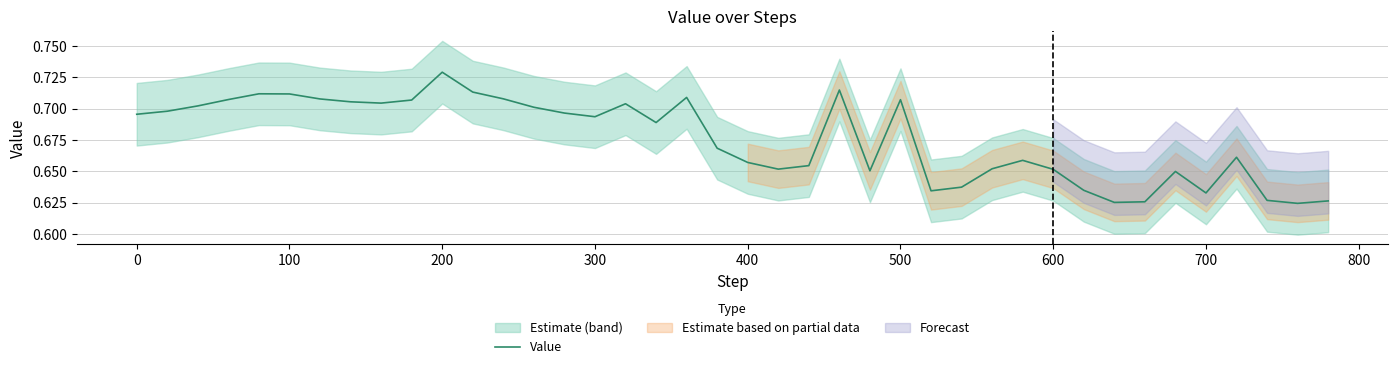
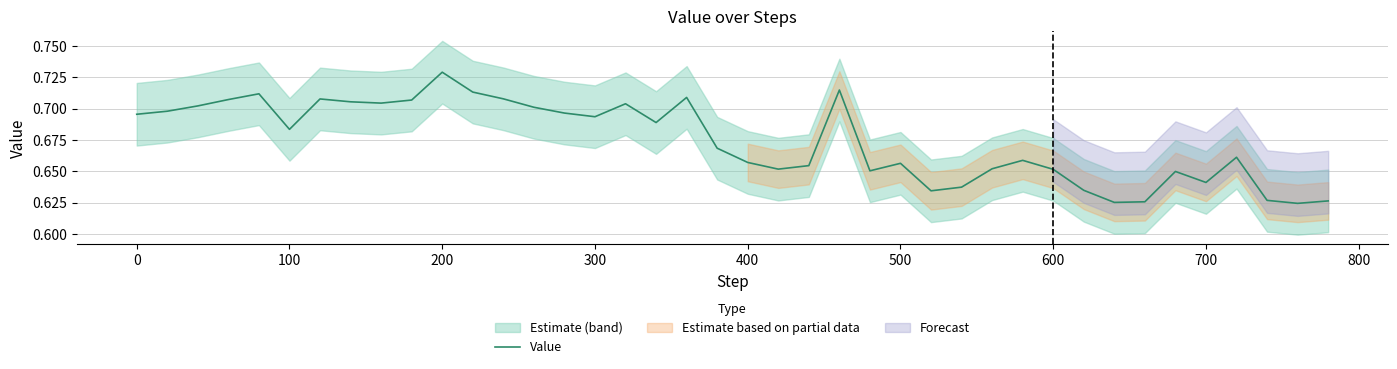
Value, 100: 0.712 -> 0.684
Value, 500: 0.707 -> 0.656
Value, 700: 0.633 -> 0.641
